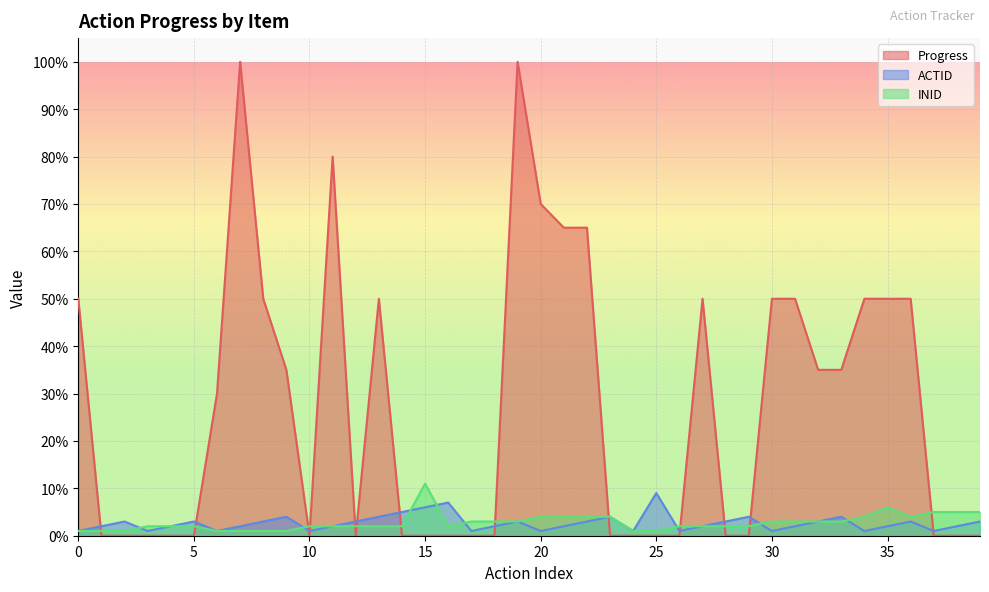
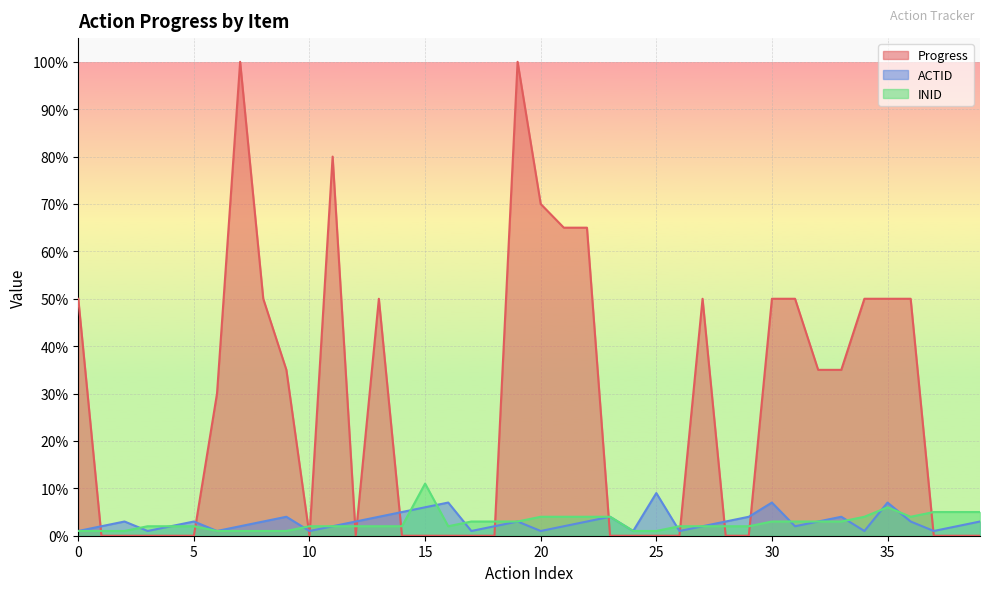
ACTID, 30: 1% -> 7%
ACTID, 35: 2% -> 7%
